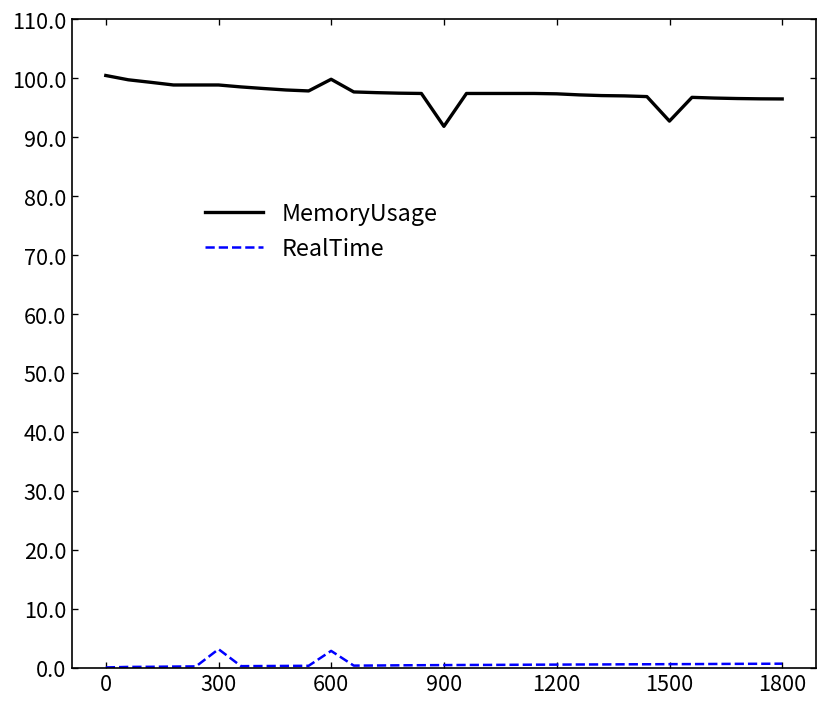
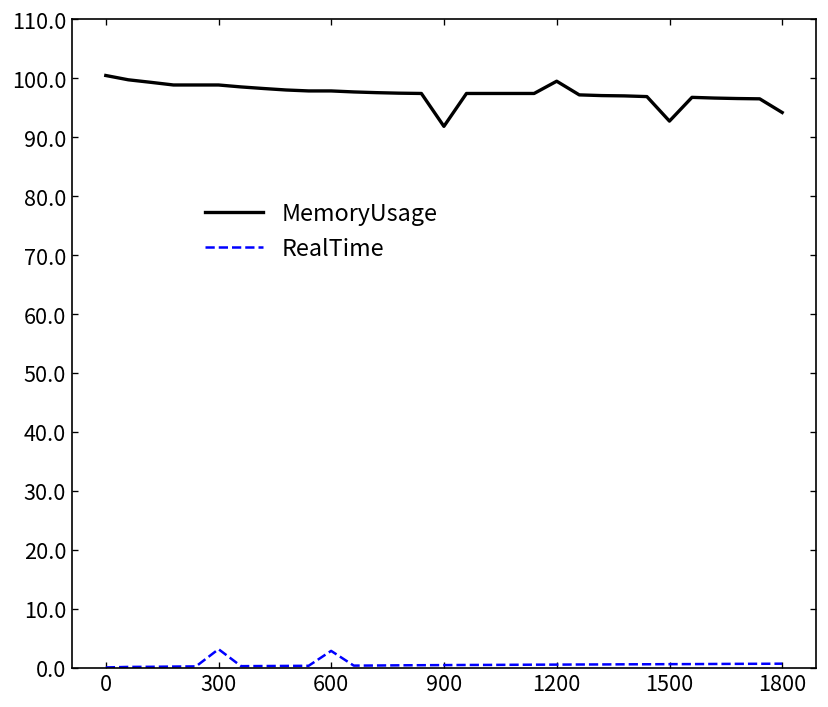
MemoryUsage, 600: 100 -> 98
MemoryUsage, 1200: 97 -> 100
MemoryUsage, 1800: 97 -> 94
